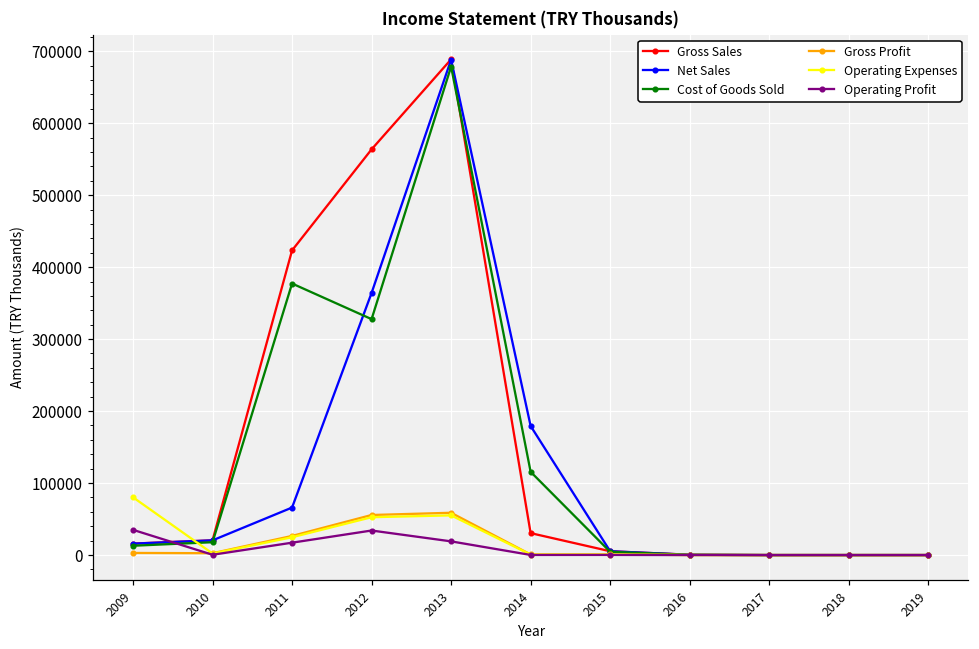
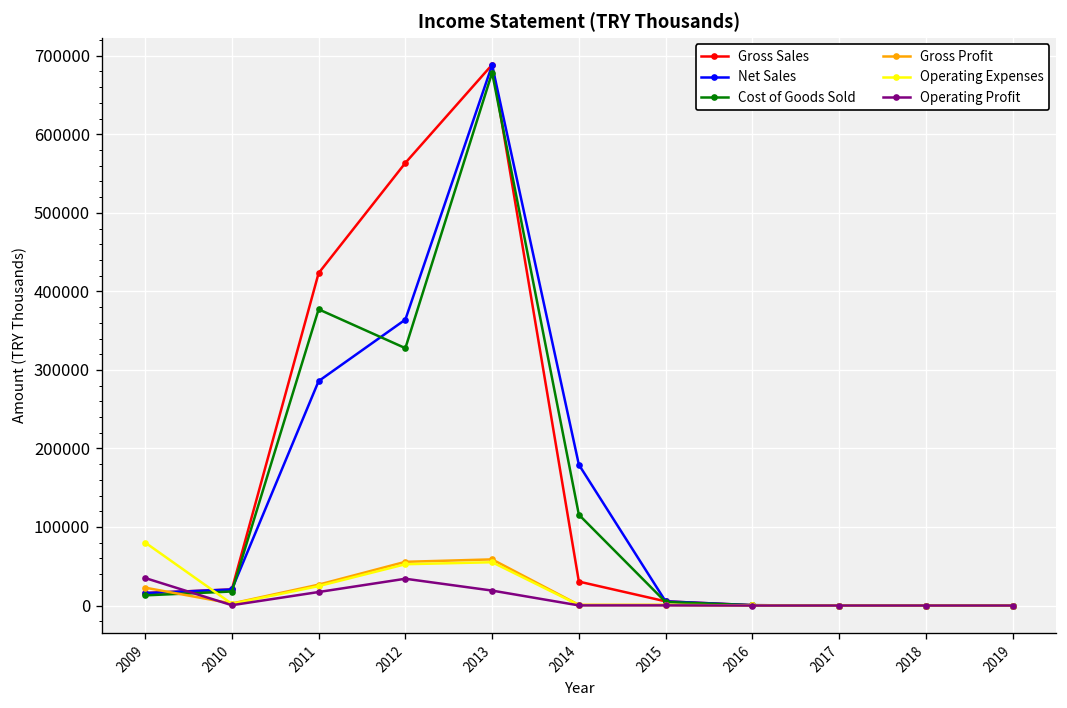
Gross Profit, 2009: 0 -> 20000
Net Sales, 2011: 70000 -> 290000
